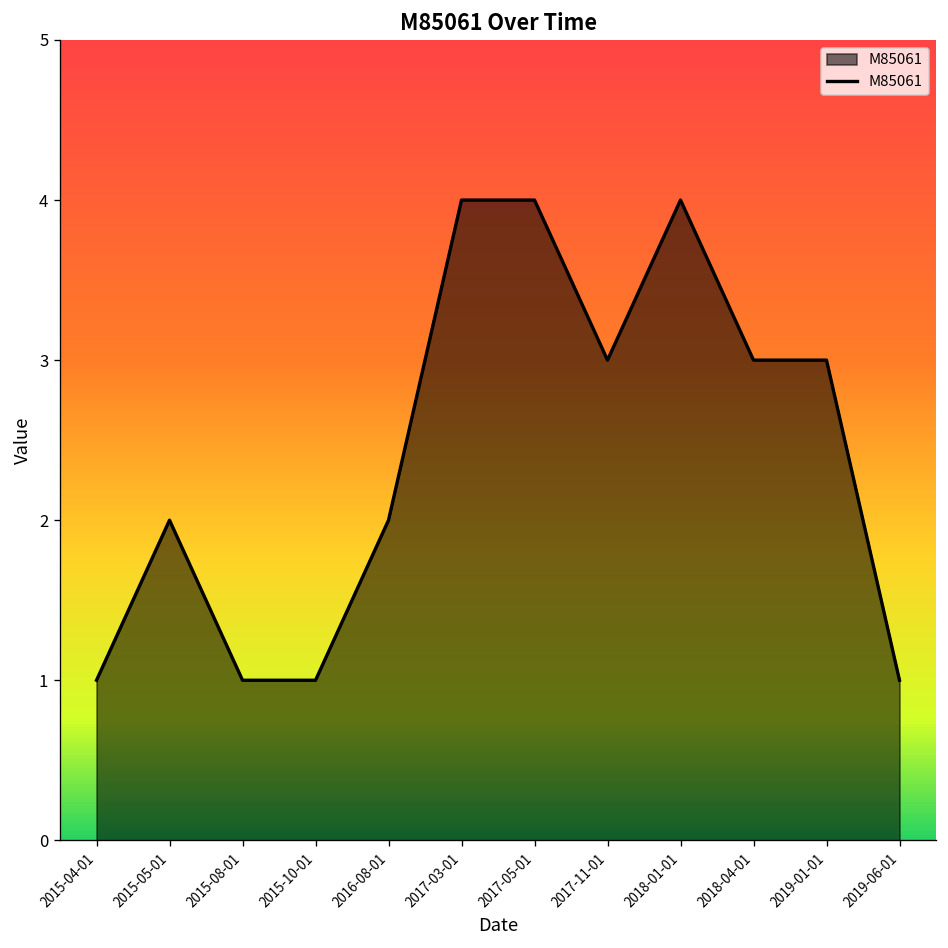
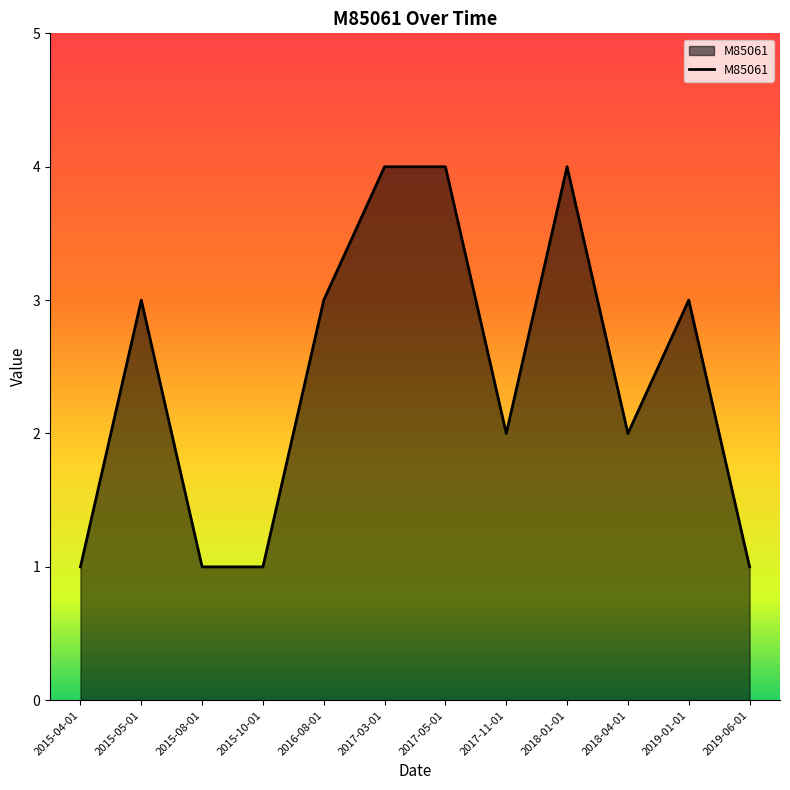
2015-05-01: 2 -> 3
2016-08-01: 2 -> 3
2017-11-01: 3 -> 2
2018-04-01: 3 -> 2
